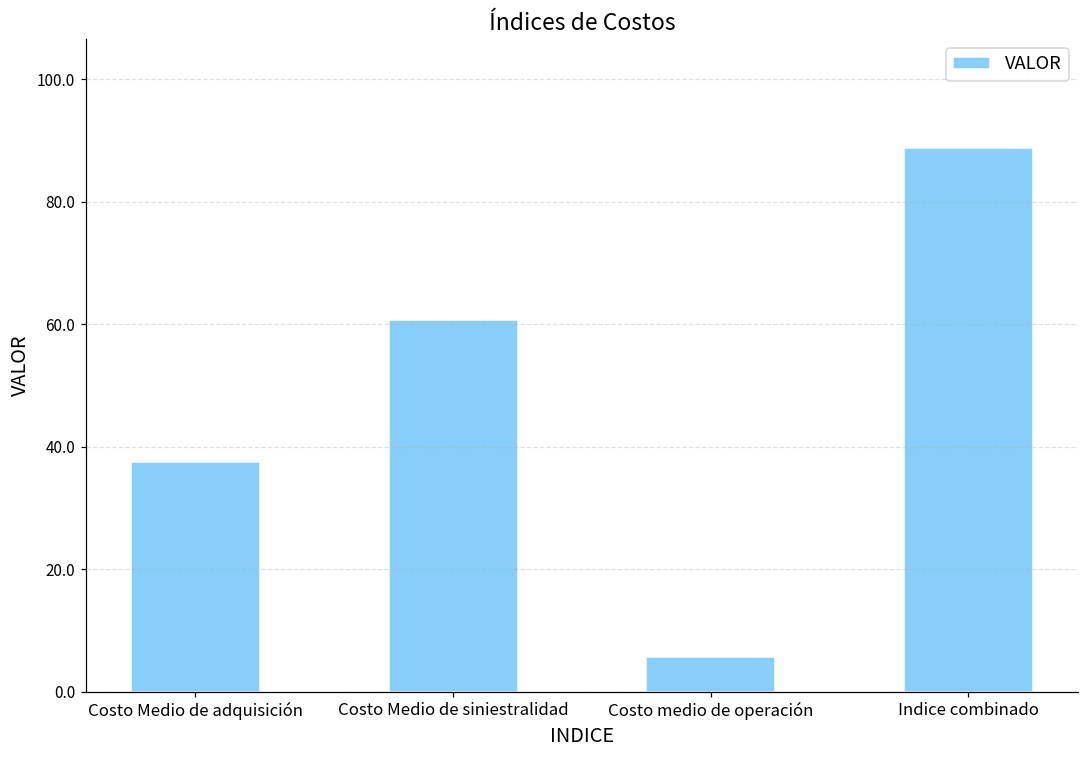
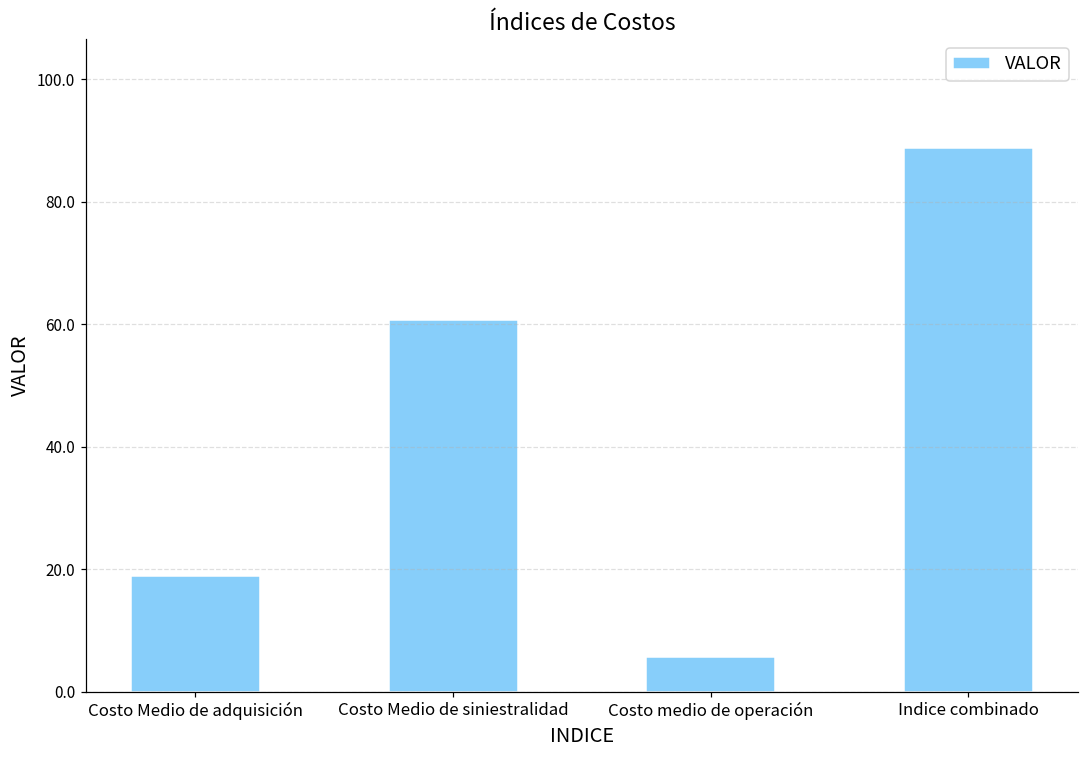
Costo Medio de adquisición: 38 -> 19
